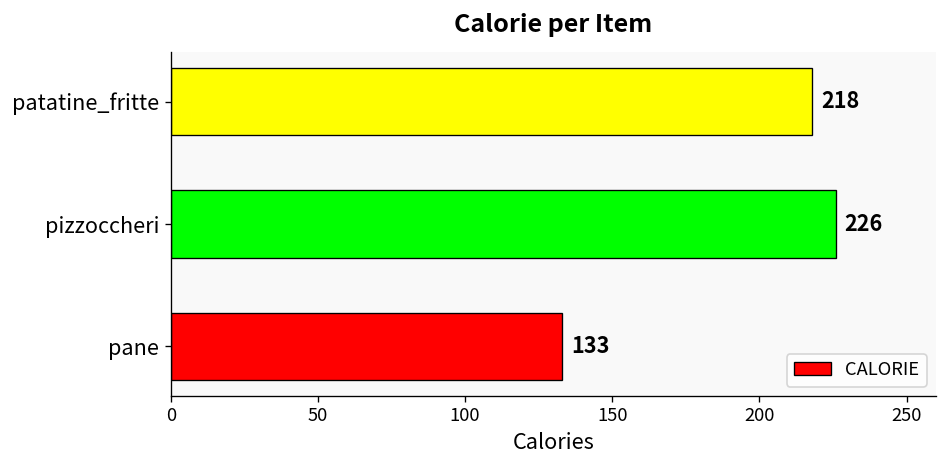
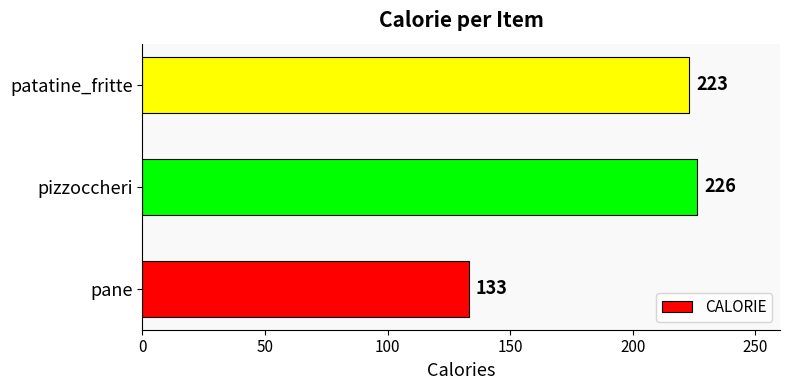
patatine_fritte: 218 -> 223
